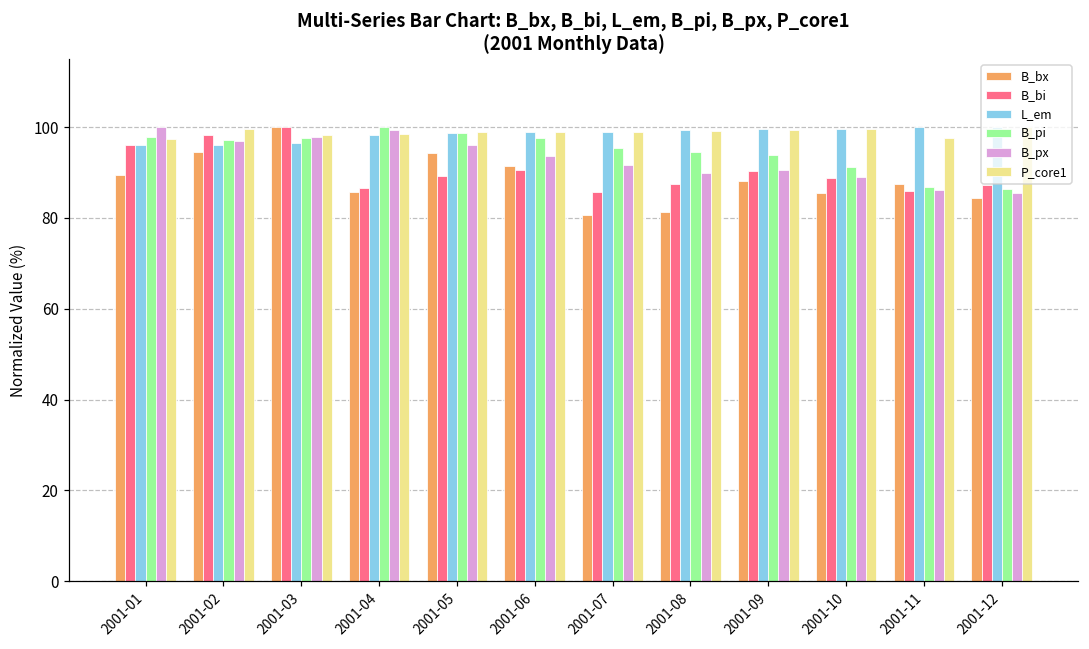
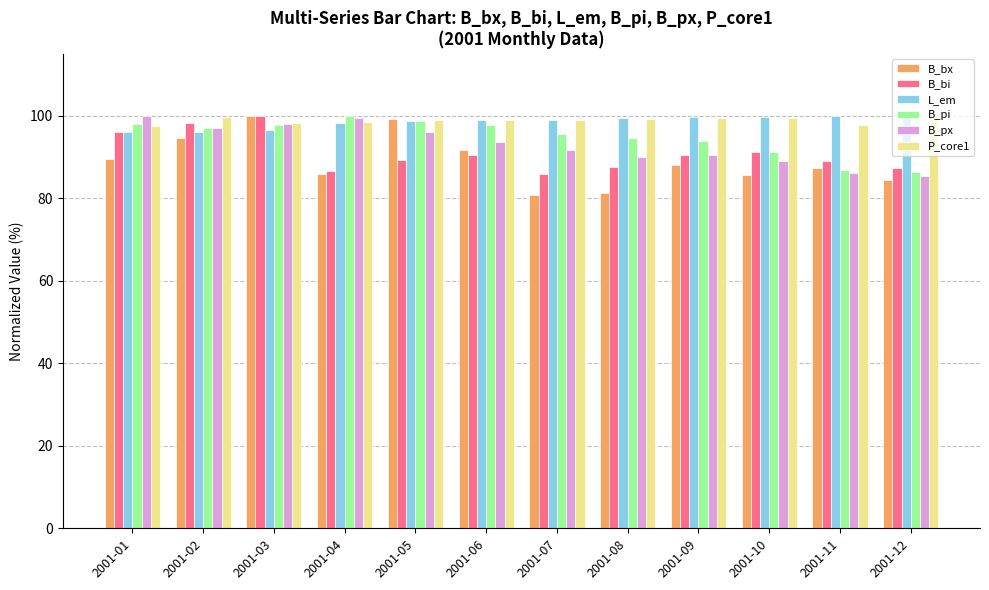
B_bx, 2001-05: 94 -> 99
B_bi, 2001-10: 89 -> 91
B_bi, 2001-11: 86 -> 89
